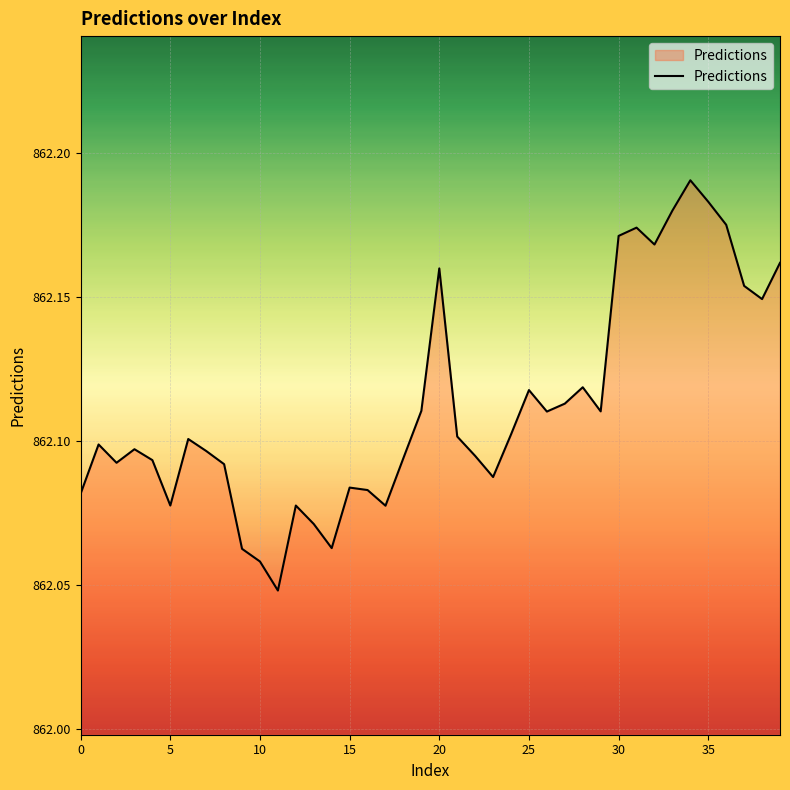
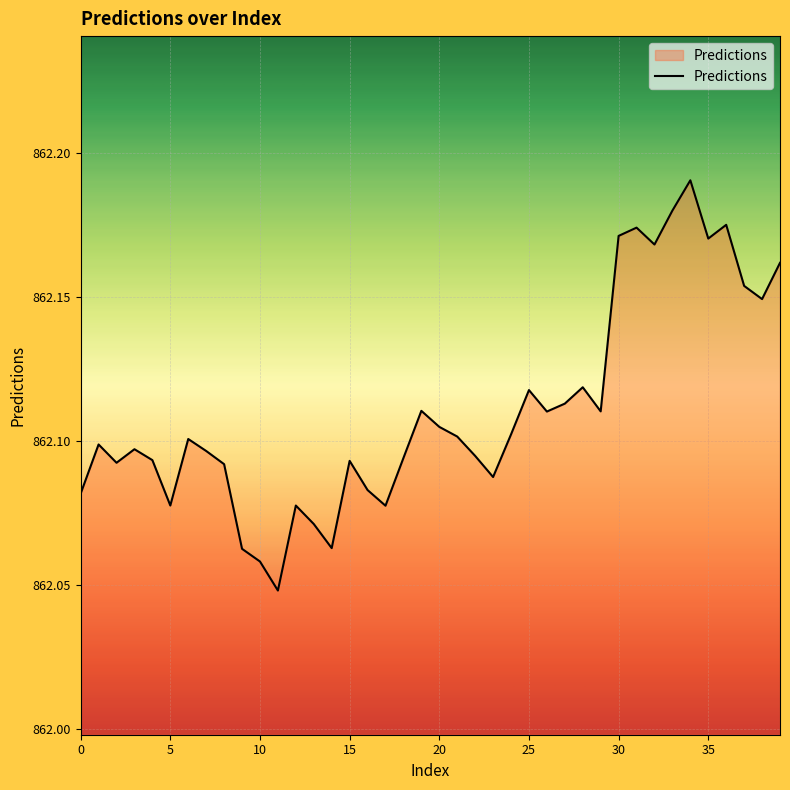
15: 862.084 -> 862.093
20: 862.160 -> 862.105
35: 862.183 -> 862.170
